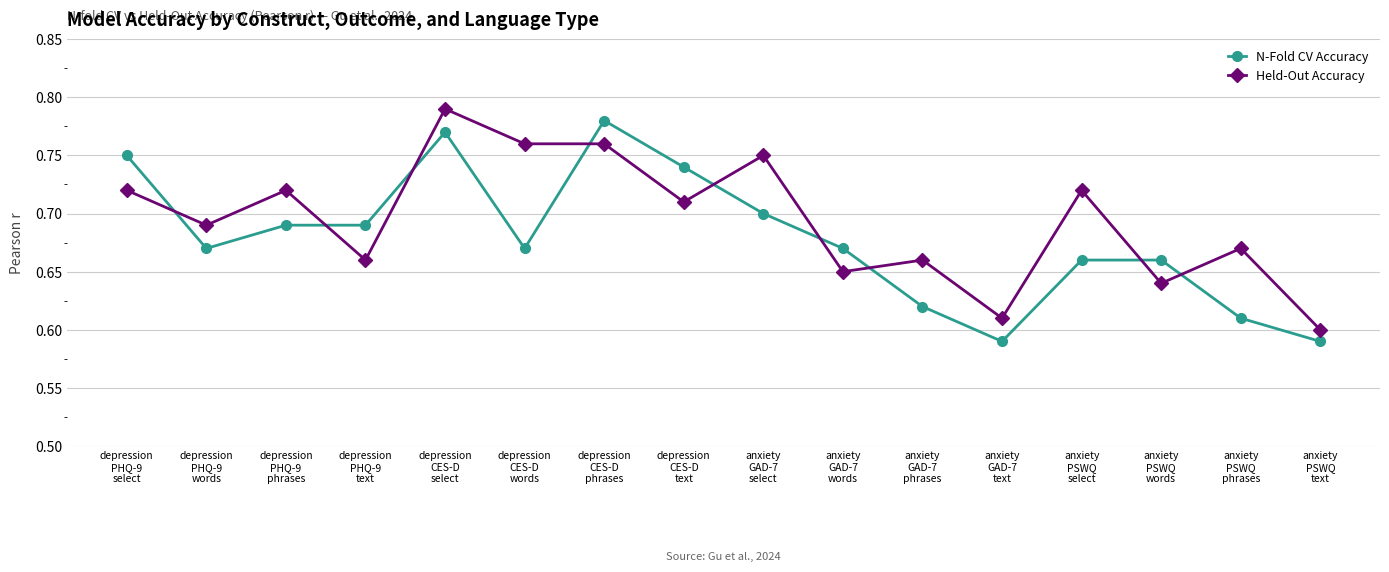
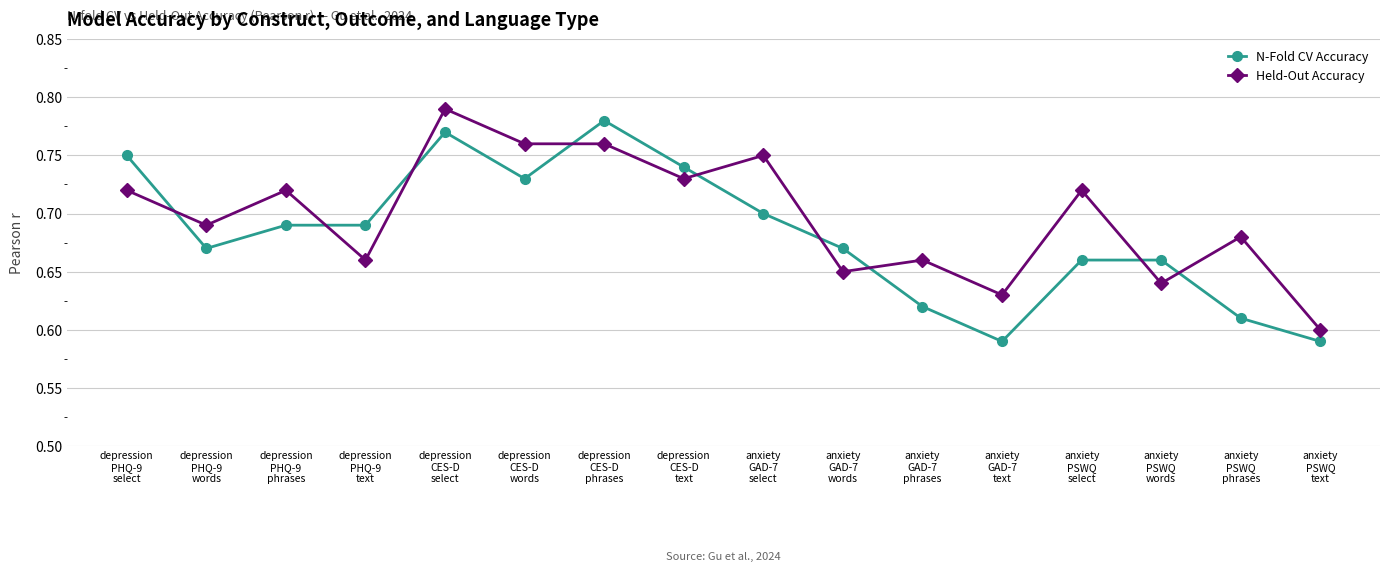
N-Fold CV Accuracy, depression CES-D words: 0.67 -> 0.73
Held-Out Accuracy, depression CES-D text: 0.71 -> 0.73
Held-Out Accuracy, anxiety GAD-7 text: 0.61 -> 0.63
Held-Out Accuracy, anxiety PSWQ phrases: 0.67 -> 0.68
